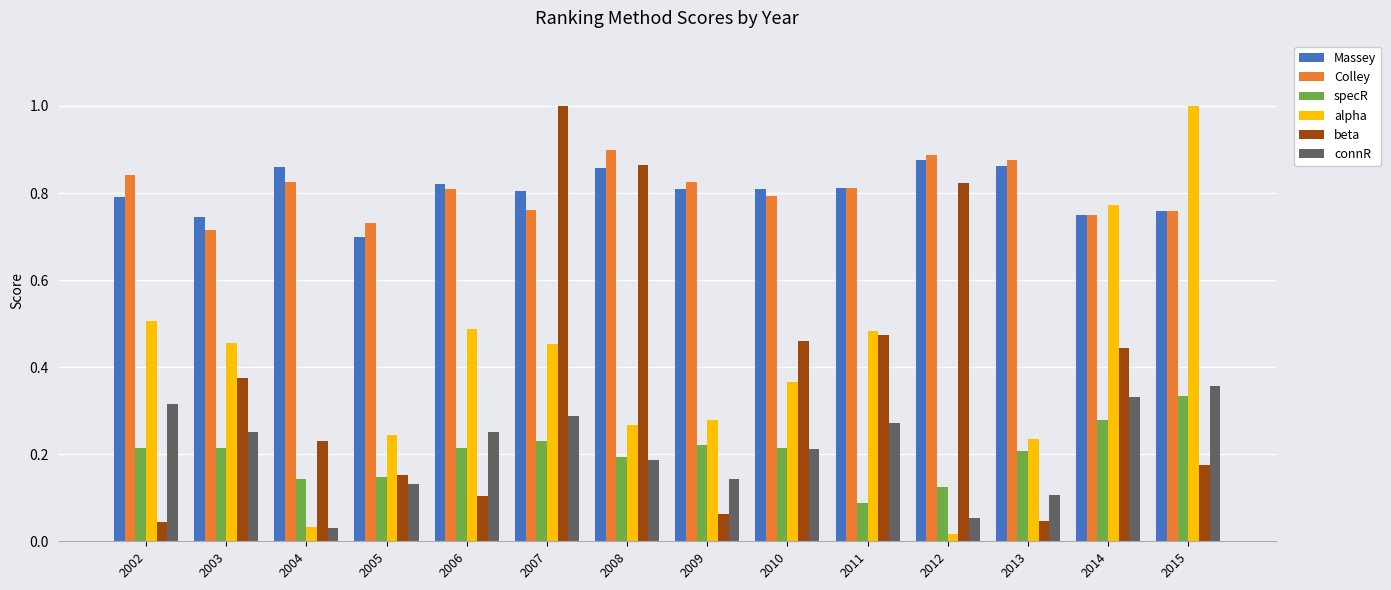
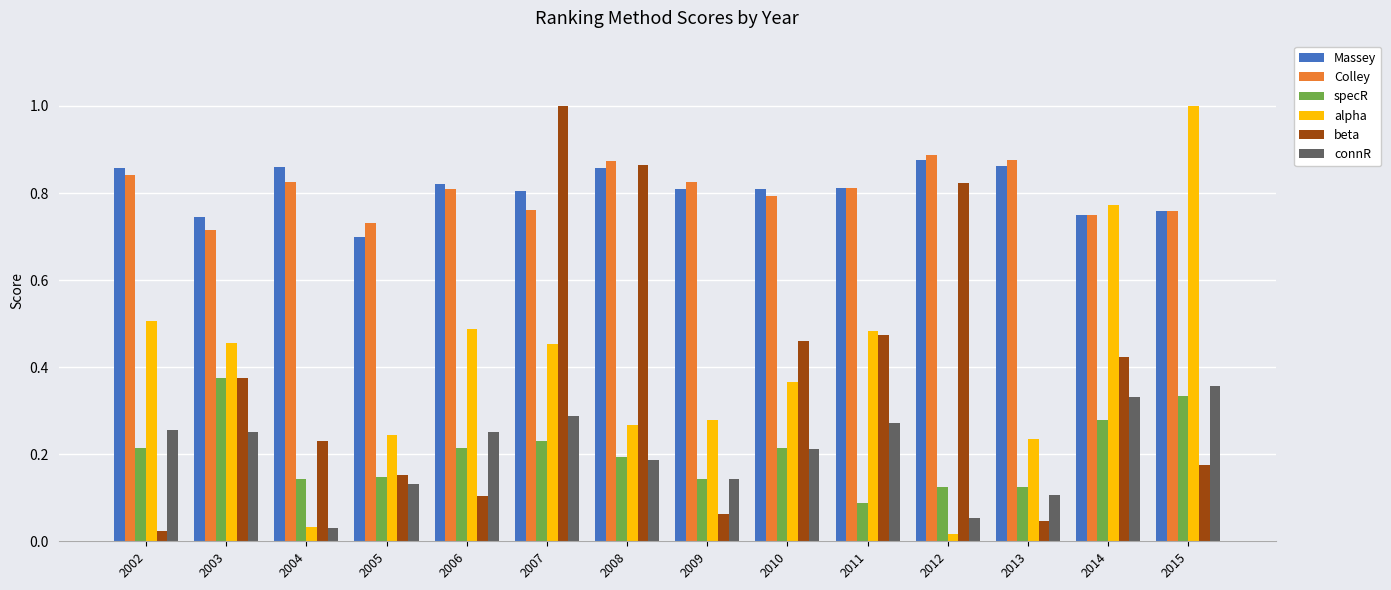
Massey, 2002: 0.79 -> 0.86
beta, 2002: 0.04 -> 0.02
connR, 2002: 0.32 -> 0.25
specR, 2003: 0.21 -> 0.38
Colley, 2008: 0.90 -> 0.87
specR, 2009: 0.22 -> 0.14
specR, 2013: 0.21 -> 0.13
beta, 2014: 0.44 -> 0.42
